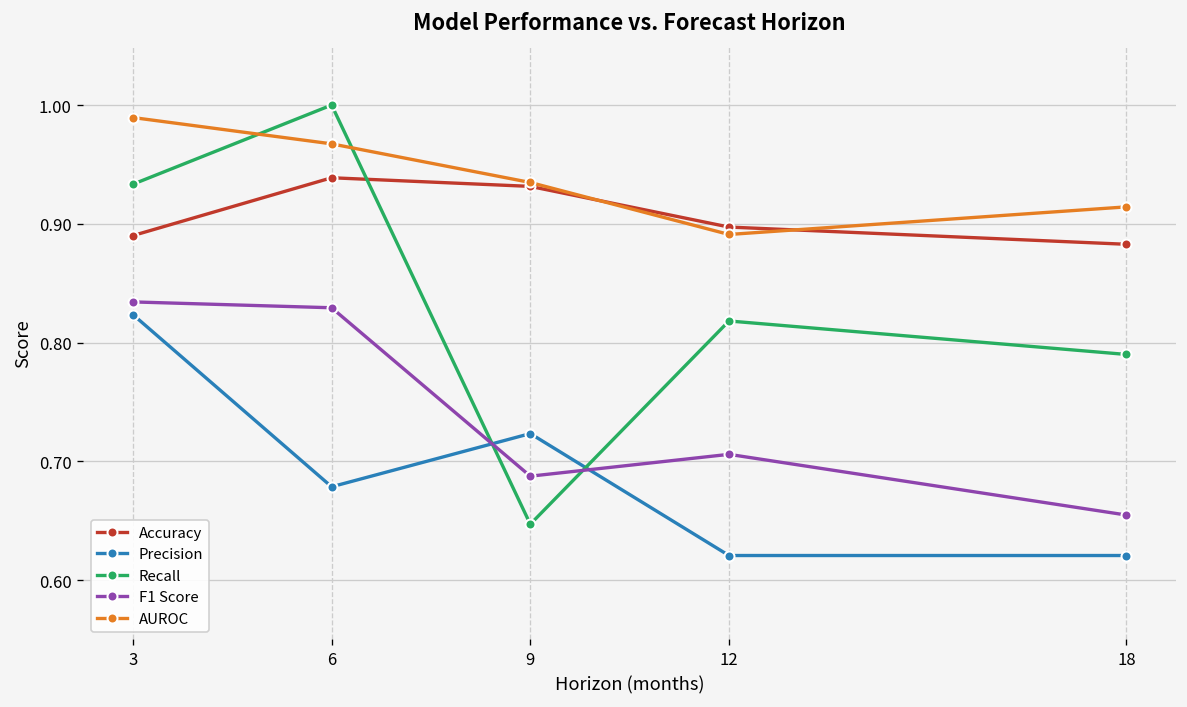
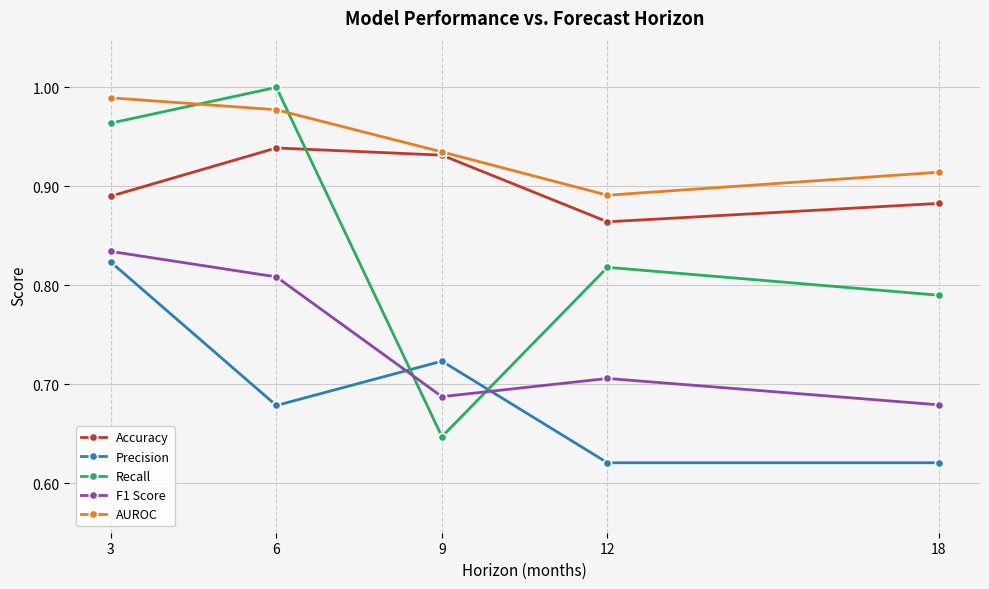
Recall, 3: 0.93 -> 0.96
F1 Score, 6: 0.83 -> 0.81
AUROC, 6: 0.97 -> 0.98
Accuracy, 12: 0.90 -> 0.86
F1 Score, 18: 0.65 -> 0.68
